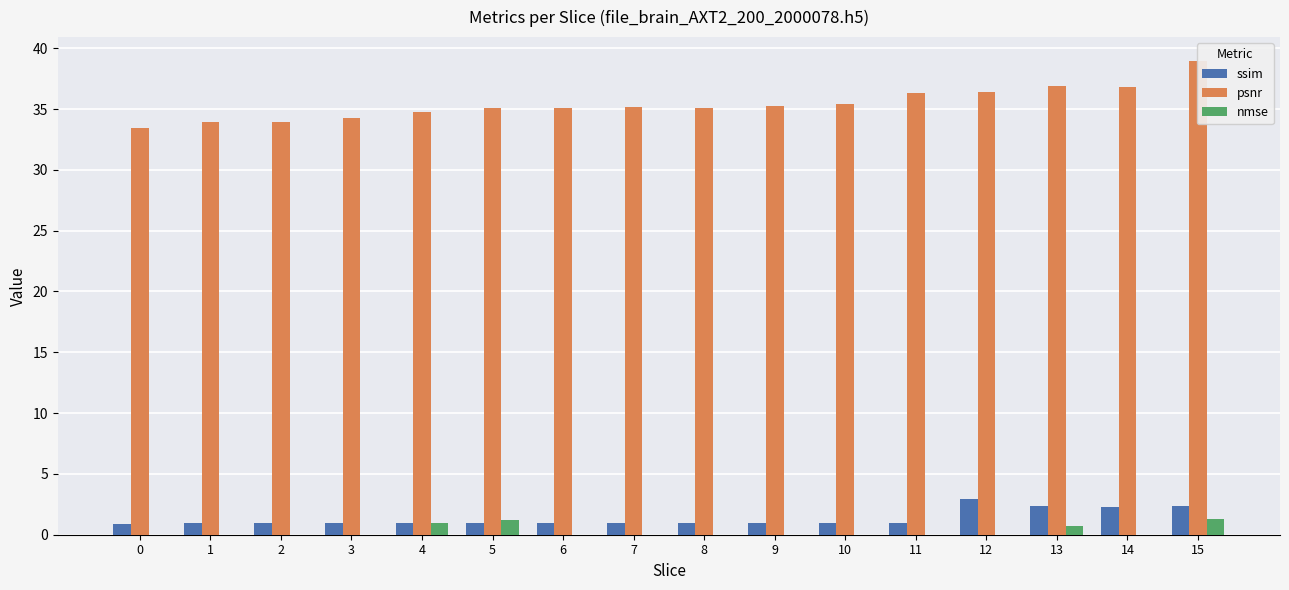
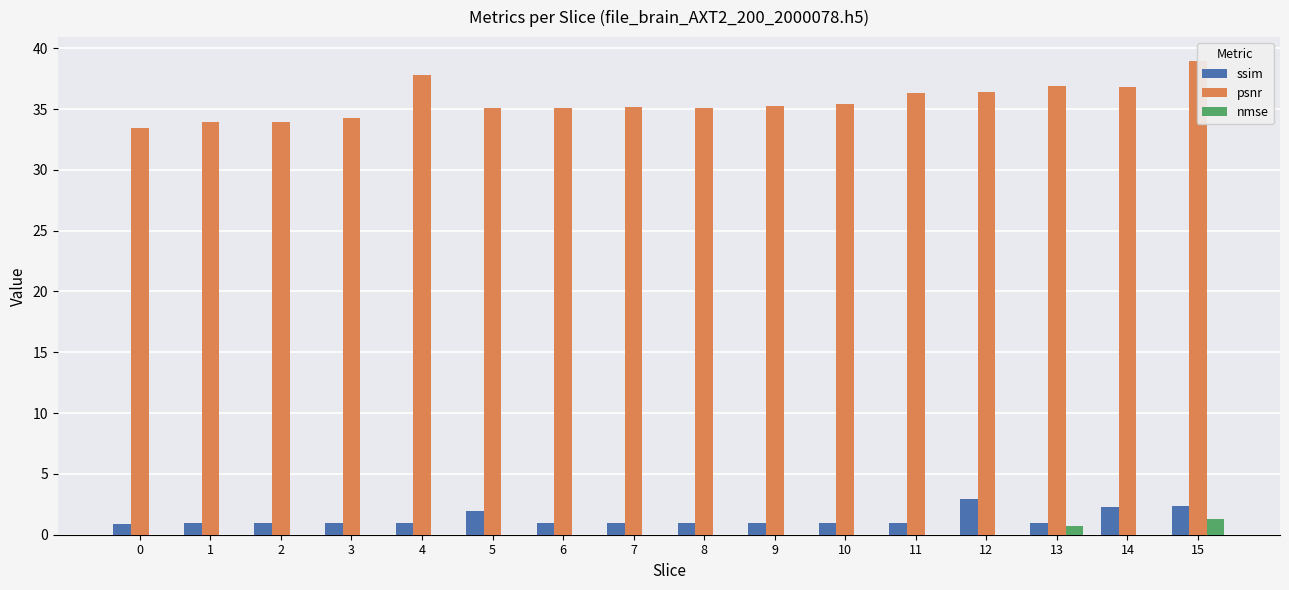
psnr, 4: 34.7 -> 37.8
nmse, 4: 0.9 -> 0.0
ssim, 5: 0.9 -> 1.9
nmse, 5: 1.2 -> 0.0
ssim, 13: 2.4 -> 0.9
